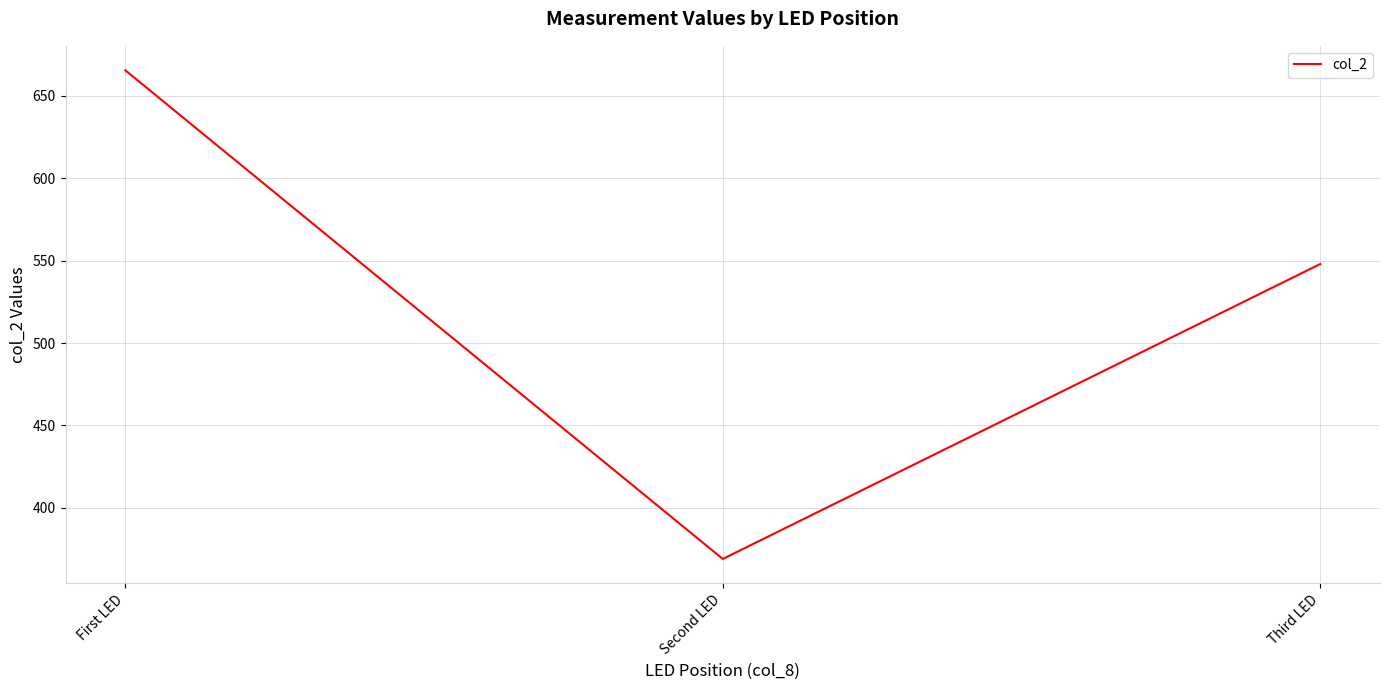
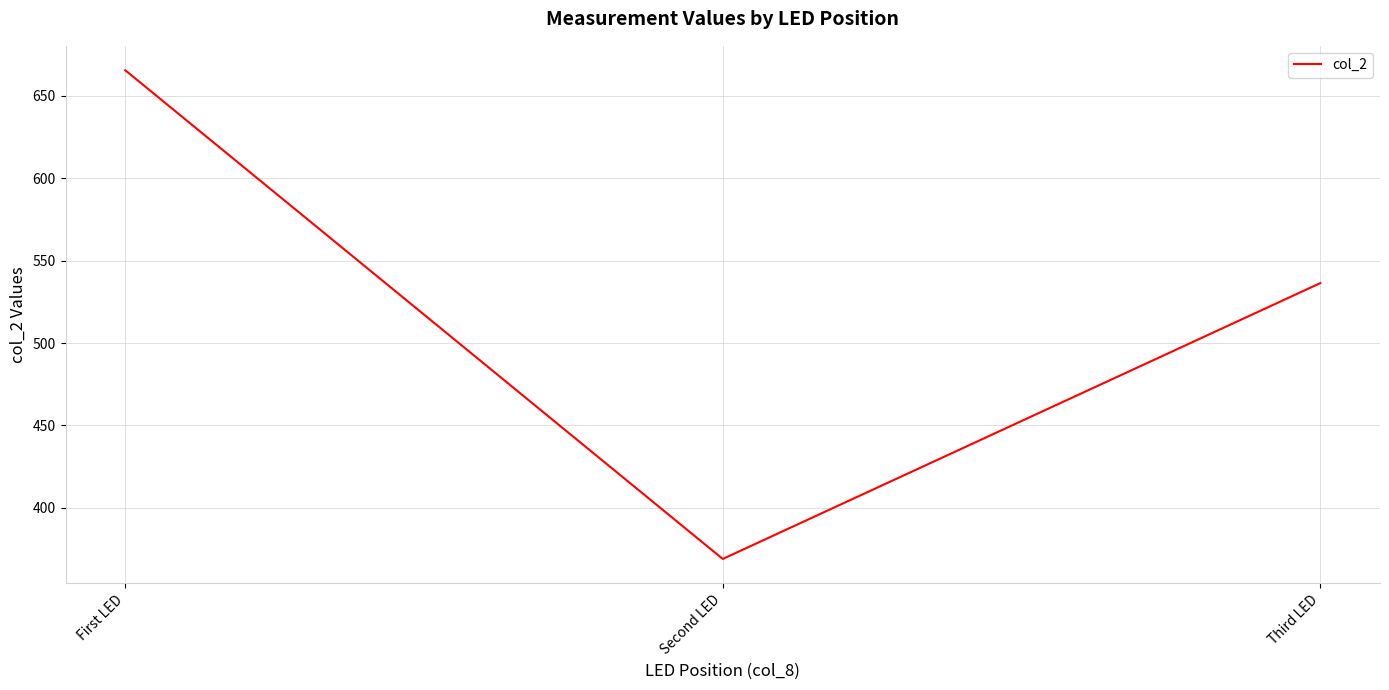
Third LED: 548 -> 536
